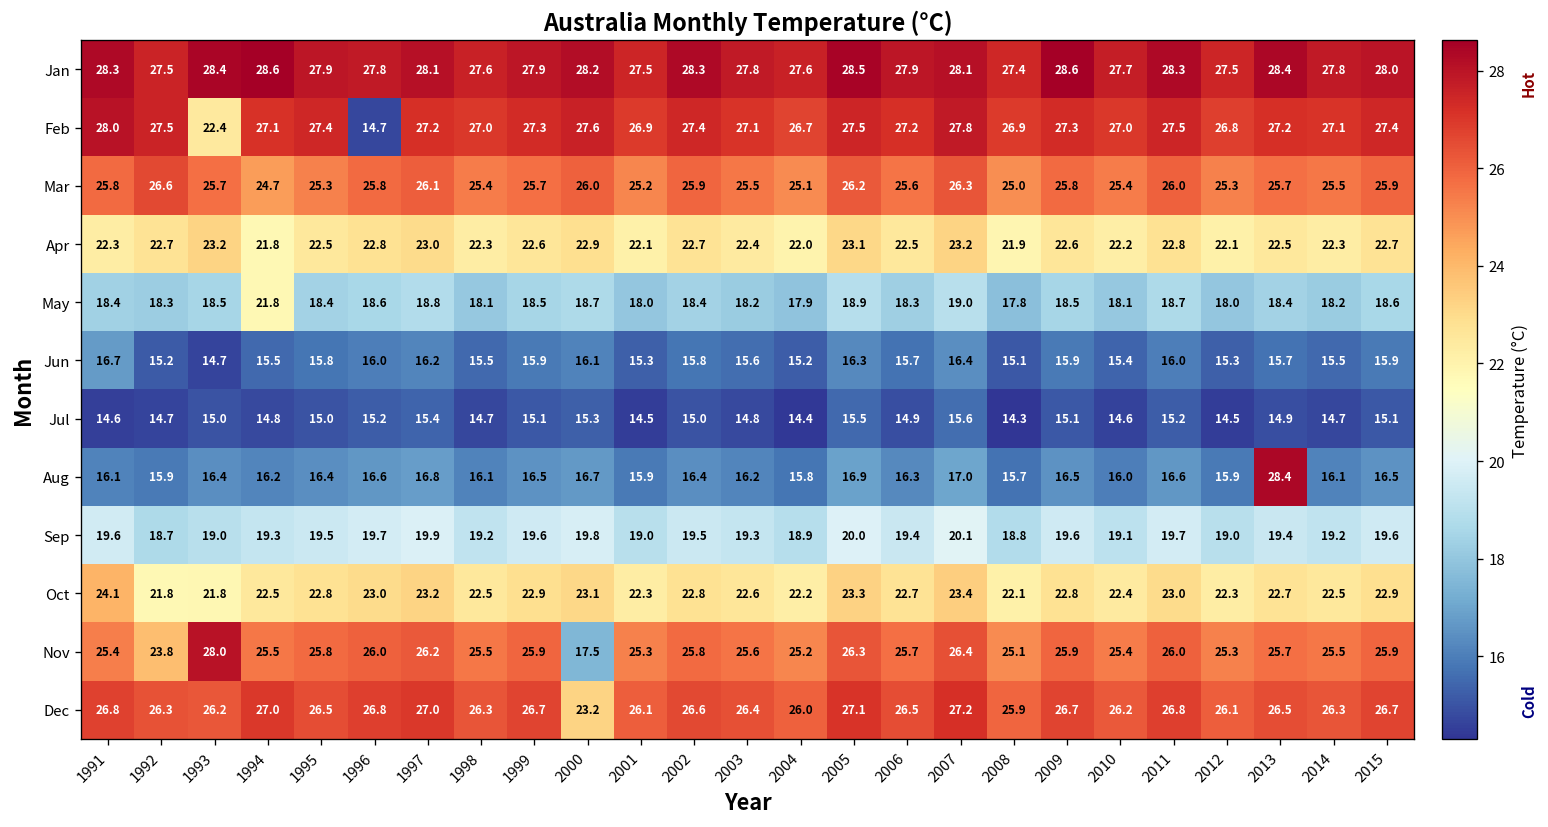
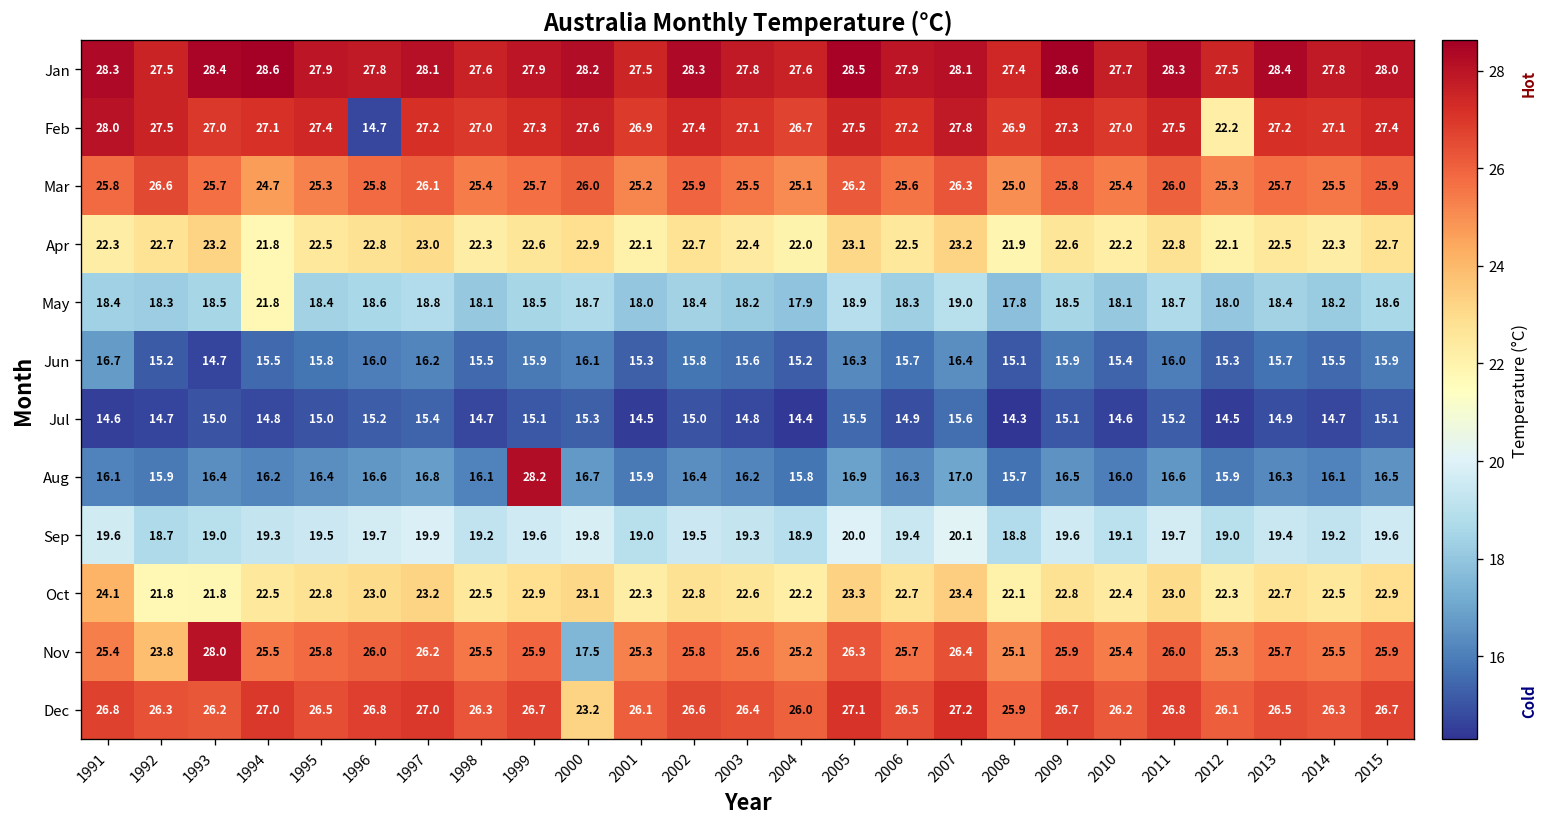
Feb, 1993: 22.4 -> 27.0
Feb, 2012: 26.8 -> 22.2
Aug, 1999: 16.5 -> 28.2
Aug, 2013: 28.4 -> 16.3
